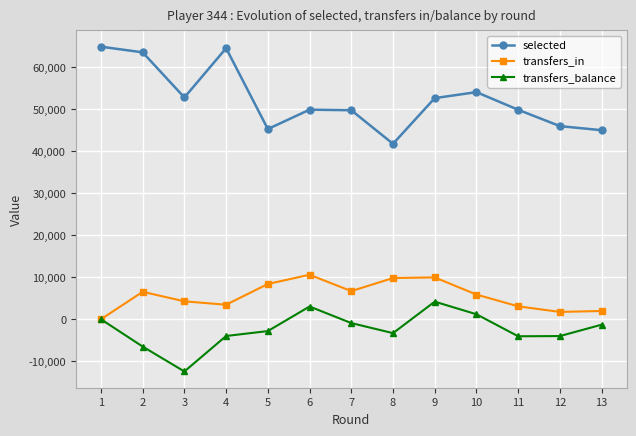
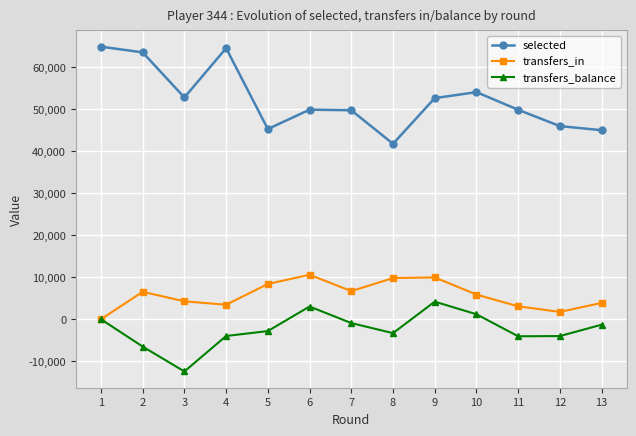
transfers_in, 13: 2,000 -> 4,000
